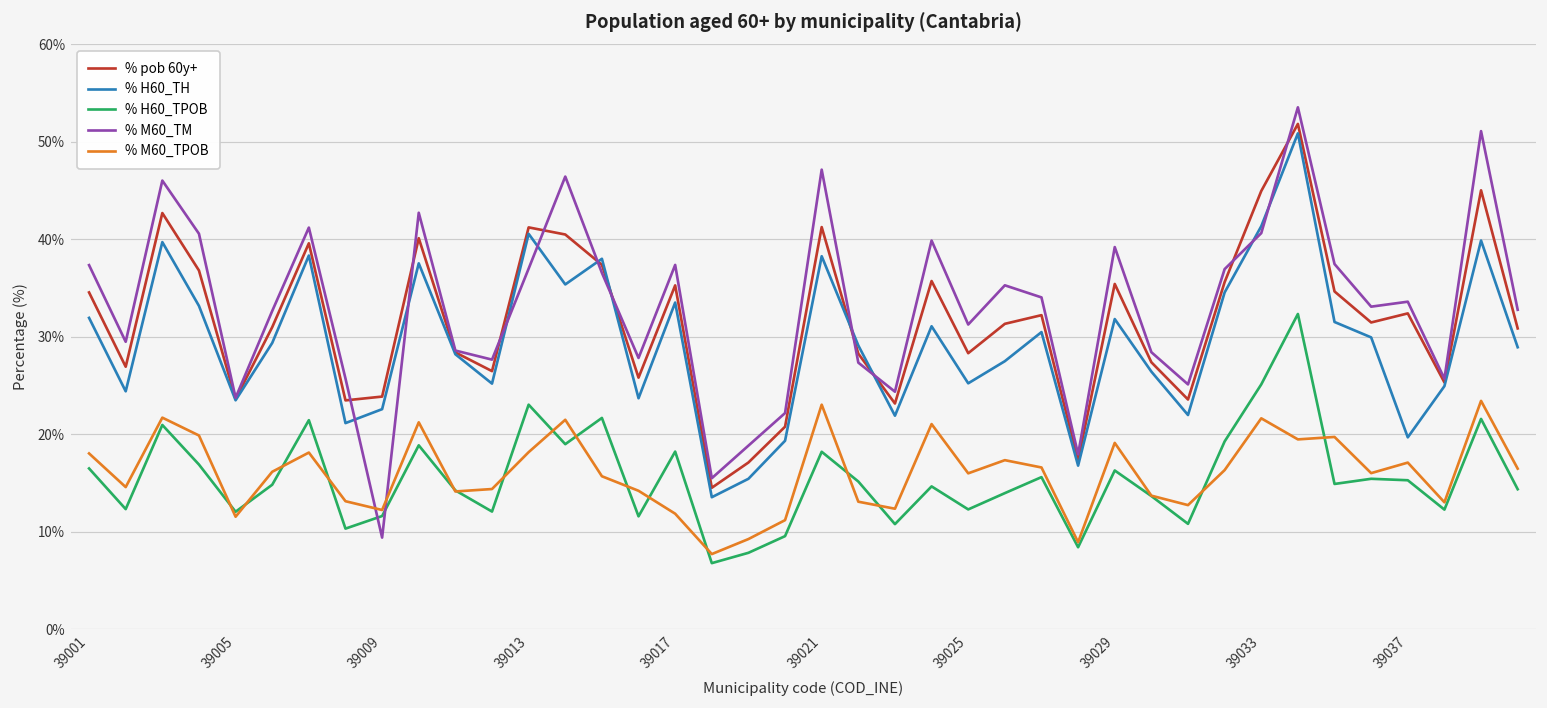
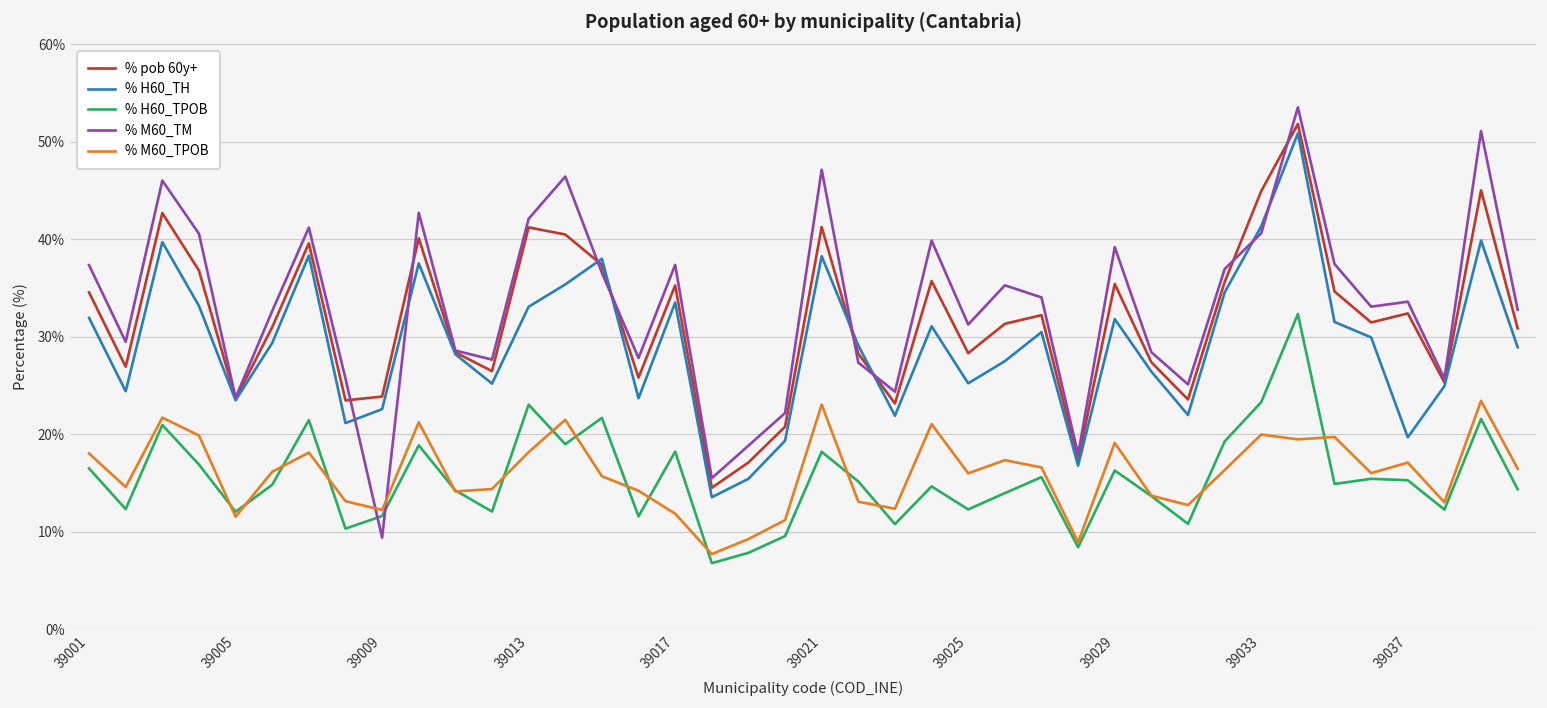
% H60_TH, 39013: 41% -> 33%
% M60_TM, 39013: 37% -> 42%
% H60_TPOB, 39033: 25% -> 23%
% M60_TPOB, 39033: 22% -> 20%
